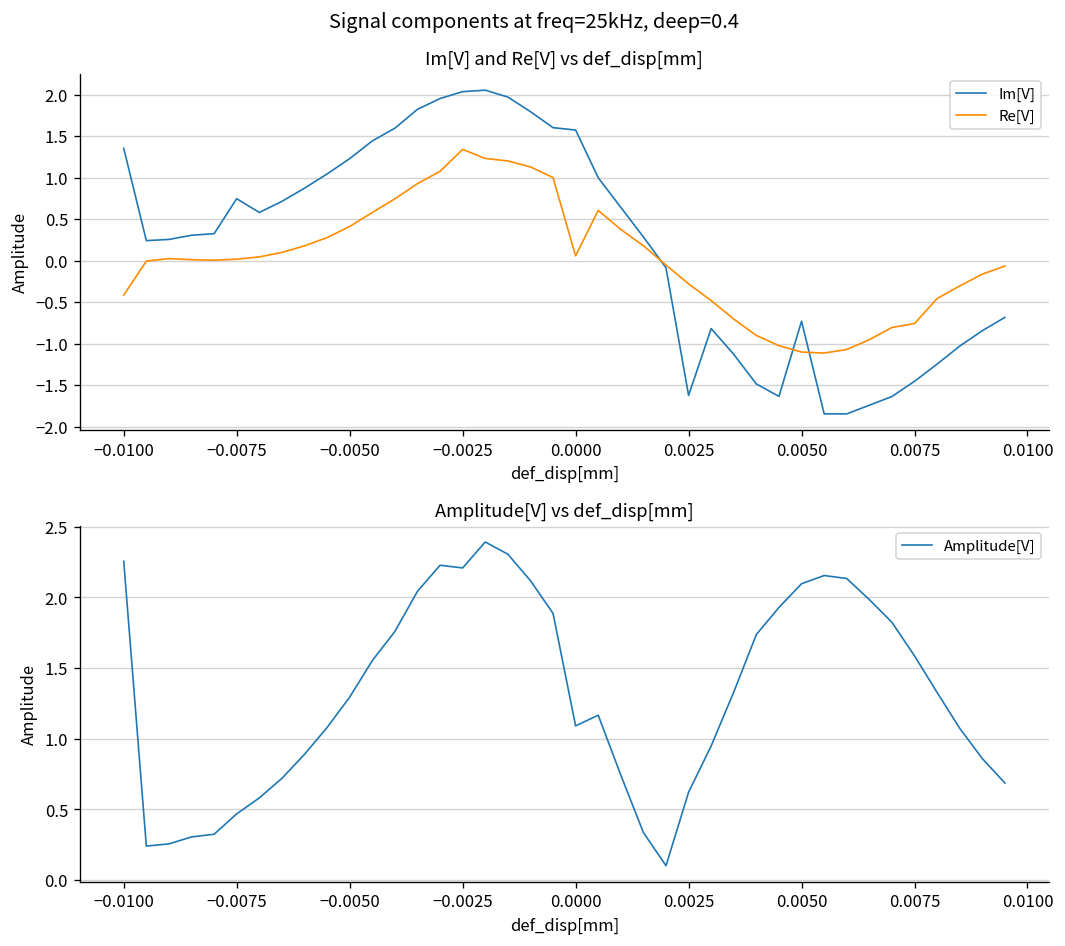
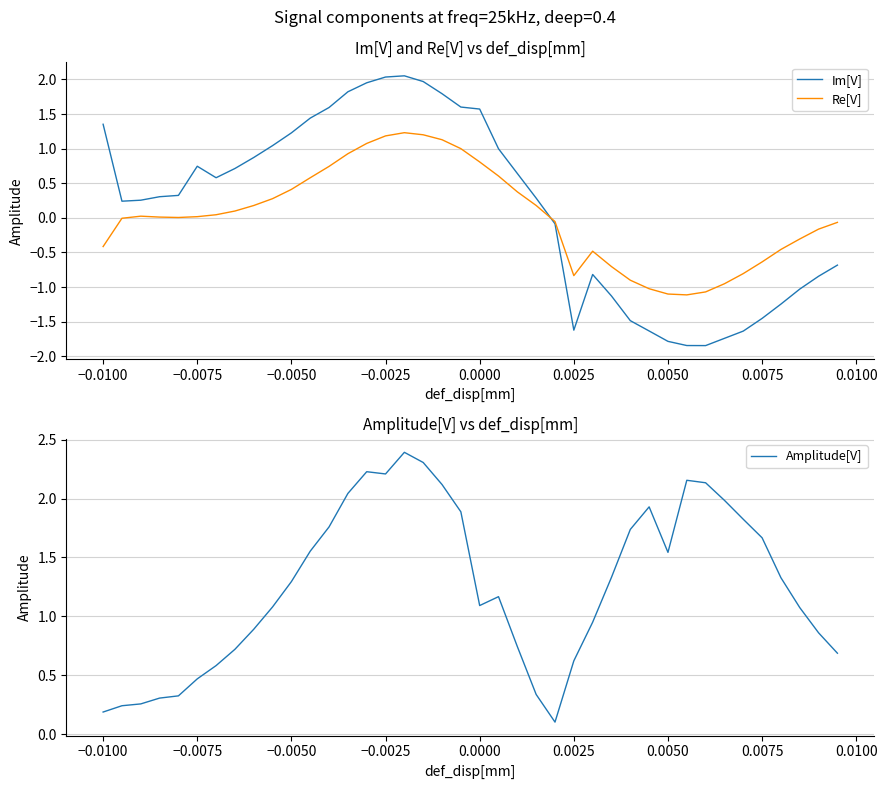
Im[V] and Re[V] vs def_disp[mm], Re[V], −0.0025: 1.3 -> 1.2
Im[V] and Re[V] vs def_disp[mm], Re[V], 0.0000: 0.1 -> 0.8
Im[V] and Re[V] vs def_disp[mm], Re[V], 0.0025: -0.3 -> -0.8
Im[V] and Re[V] vs def_disp[mm], Im[V], 0.0050: -0.7 -> -1.8
Im[V] and Re[V] vs def_disp[mm], Re[V], 0.0075: -0.8 -> -0.6
Amplitude[V] vs def_disp[mm], −0.0100: 2.26 -> 0.19
Amplitude[V] vs def_disp[mm], 0.0050: 2.10 -> 1.54
Amplitude[V] vs def_disp[mm], 0.0075: 1.59 -> 1.67
